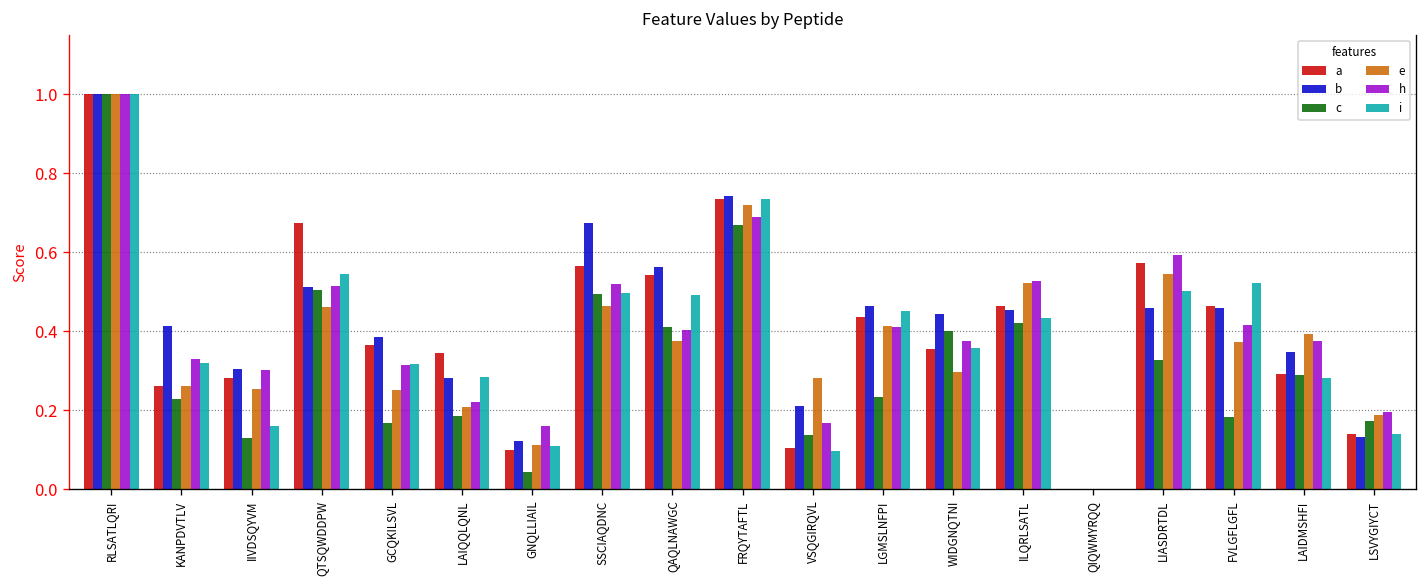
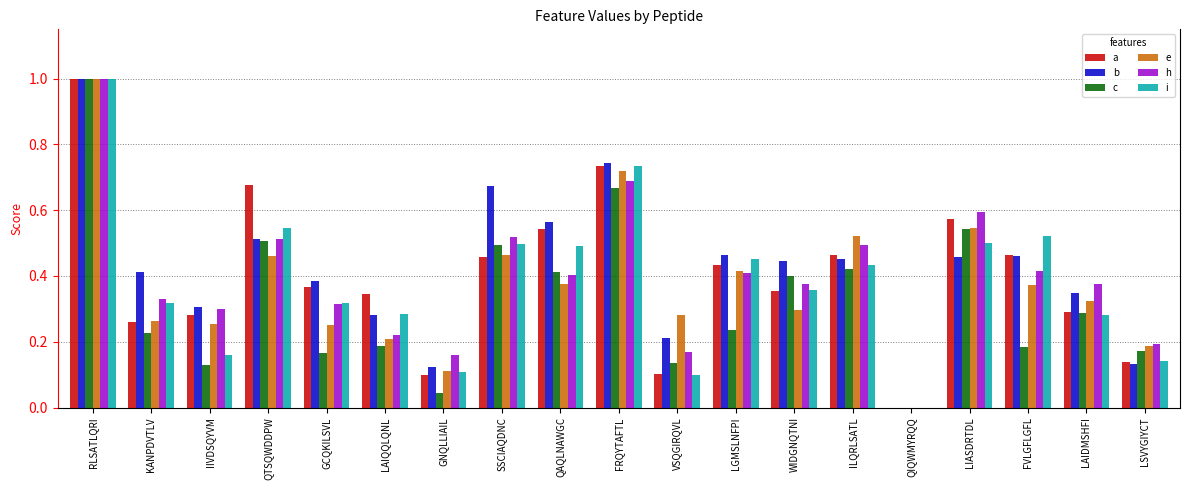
a, SSCIAQDNC: 0.57 -> 0.46
h, ILQRLSATL: 0.53 -> 0.49
c, LIASDRTDL: 0.33 -> 0.54
e, LAIDMSHFI: 0.39 -> 0.32
